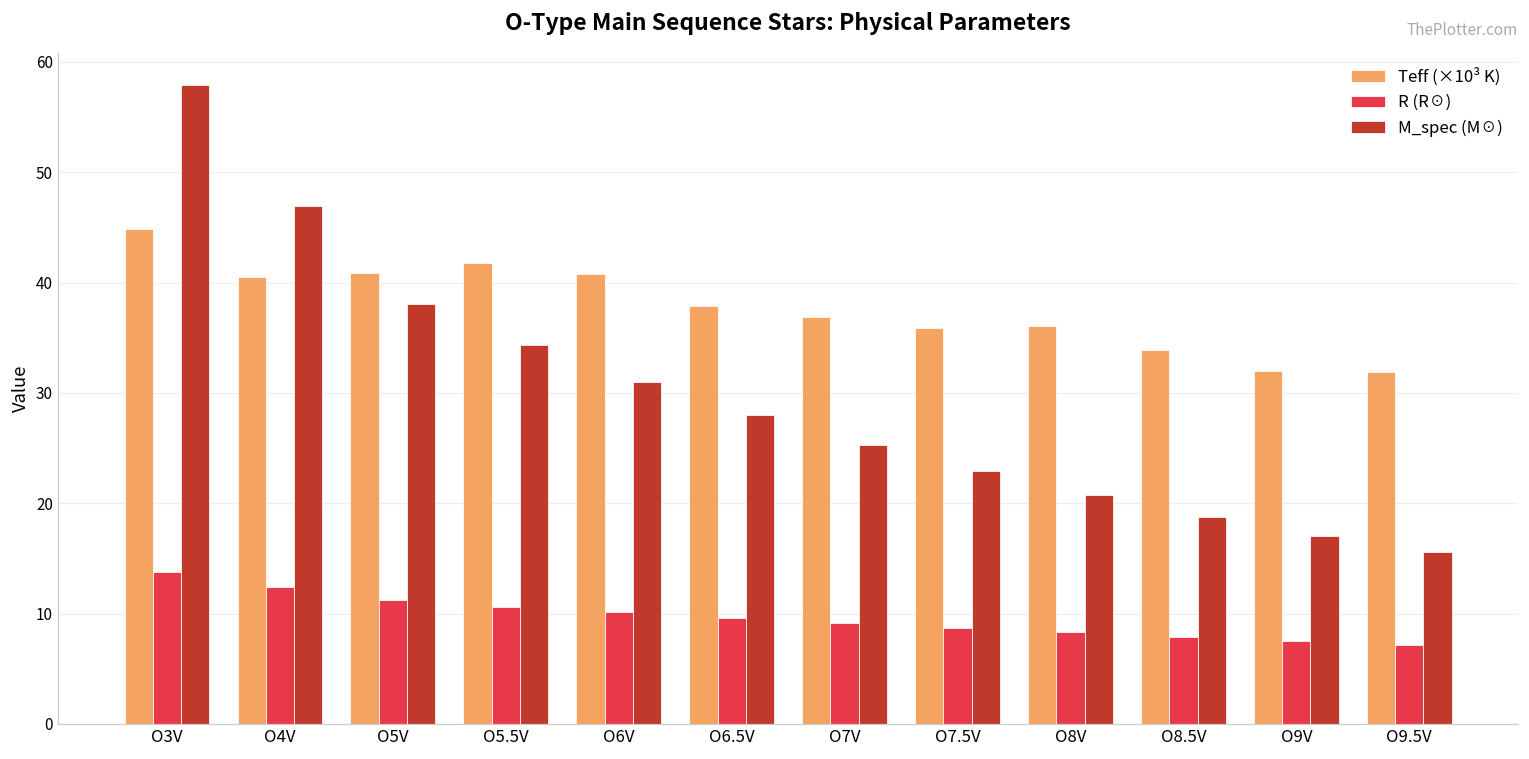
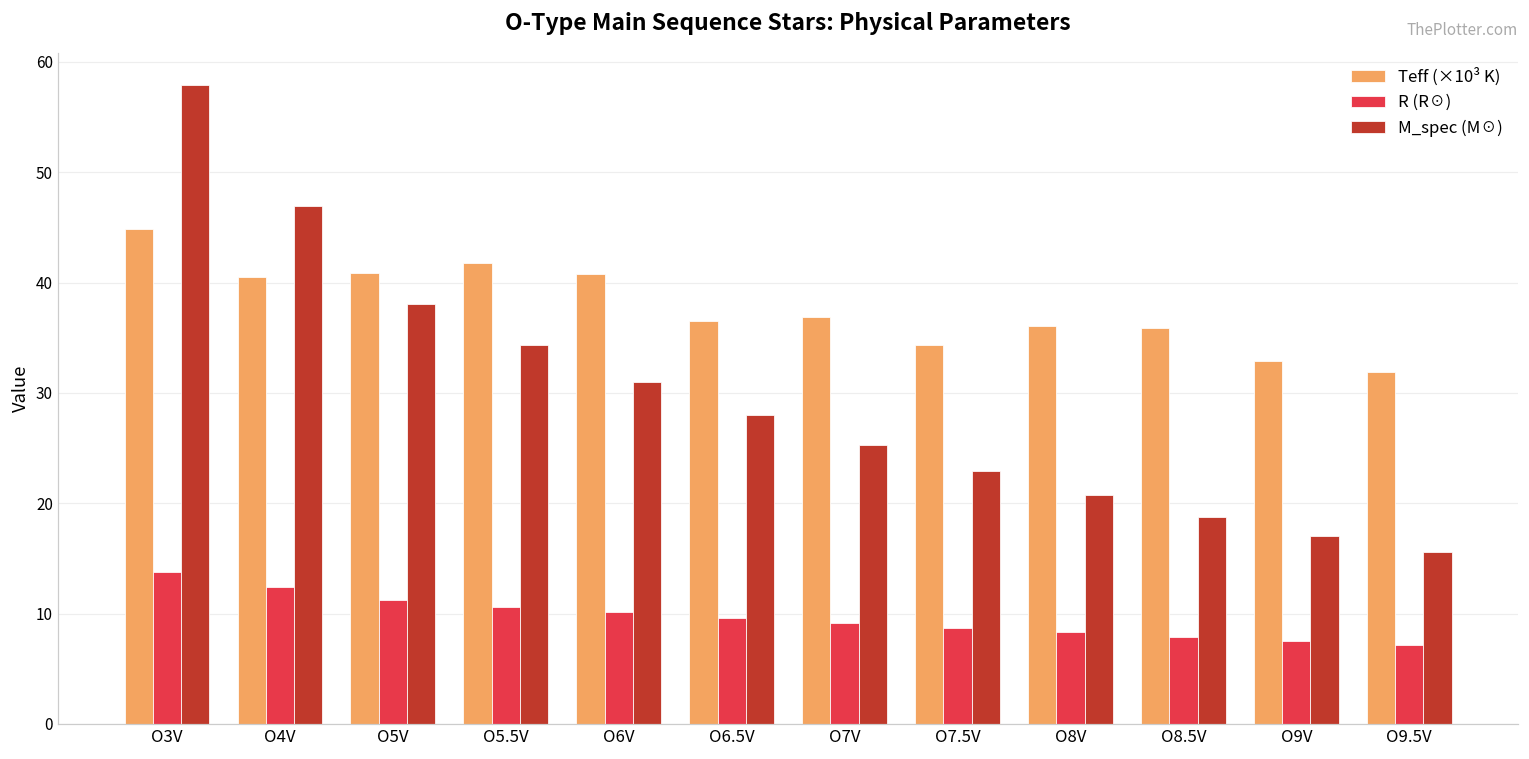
Teff (×10³ K), O6.5V: 37.9 -> 36.6
Teff (×10³ K), O7.5V: 35.9 -> 34.3
Teff (×10³ K), O8.5V: 33.9 -> 35.9
Teff (×10³ K), O9V: 32.0 -> 32.9
